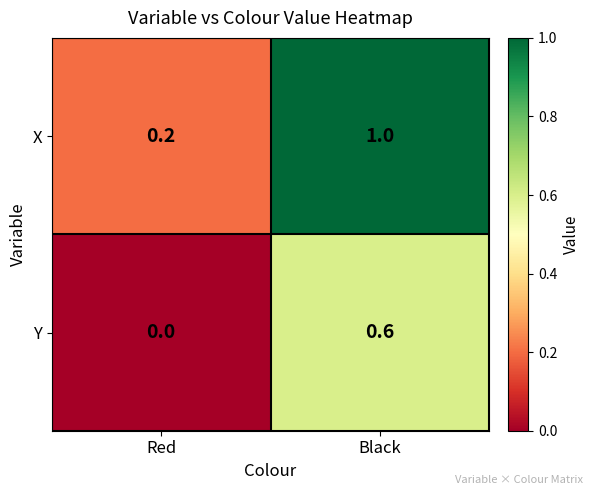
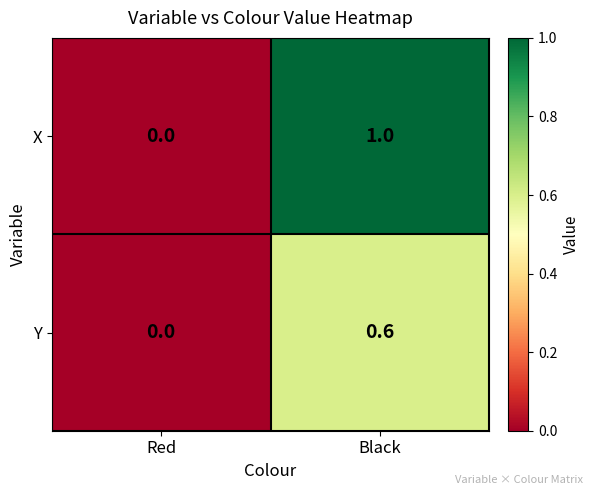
X, Red: 0.2 -> 0.0
